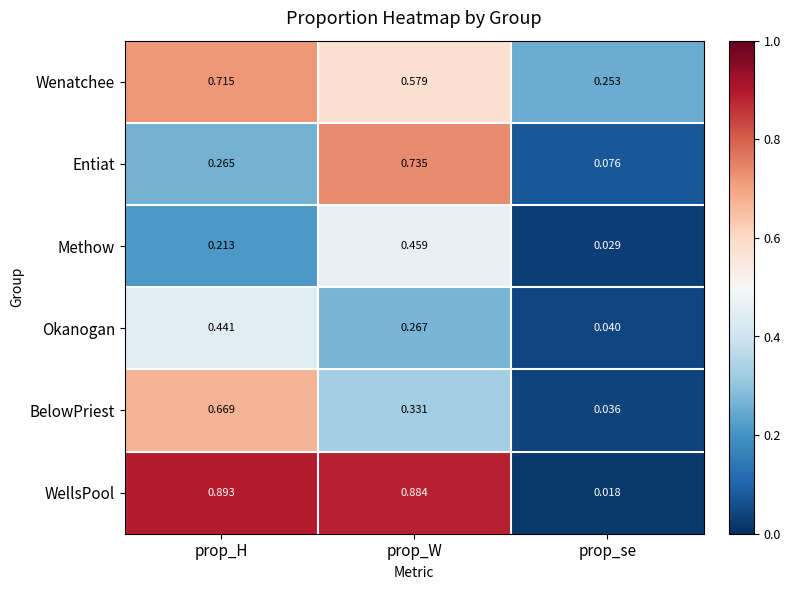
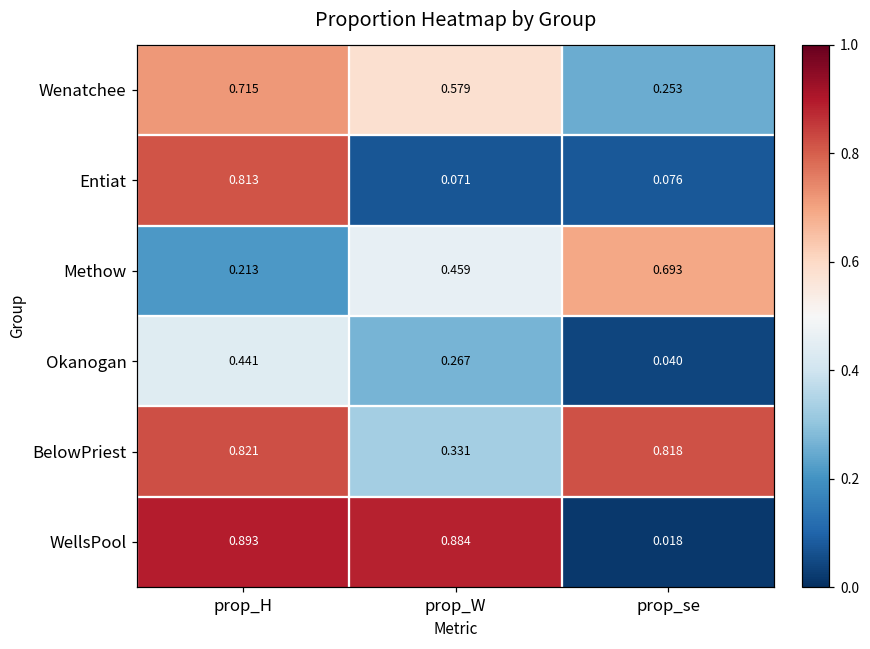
Entiat, prop_H: 0.265 -> 0.813
Entiat, prop_W: 0.735 -> 0.071
Methow, prop_se: 0.029 -> 0.693
BelowPriest, prop_H: 0.669 -> 0.821
BelowPriest, prop_se: 0.036 -> 0.818
